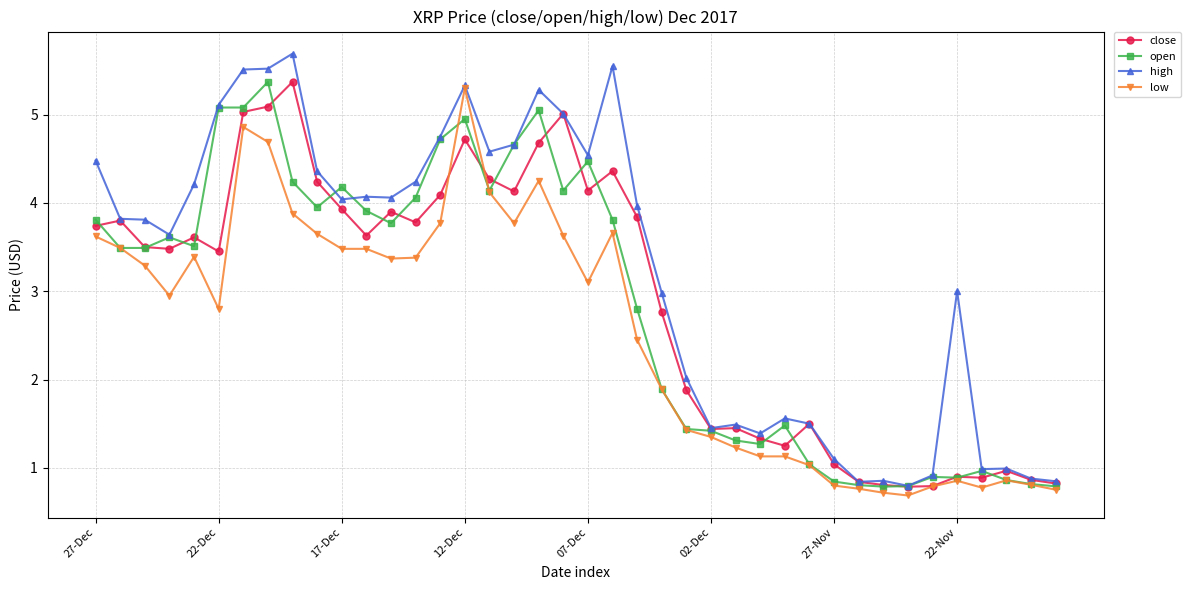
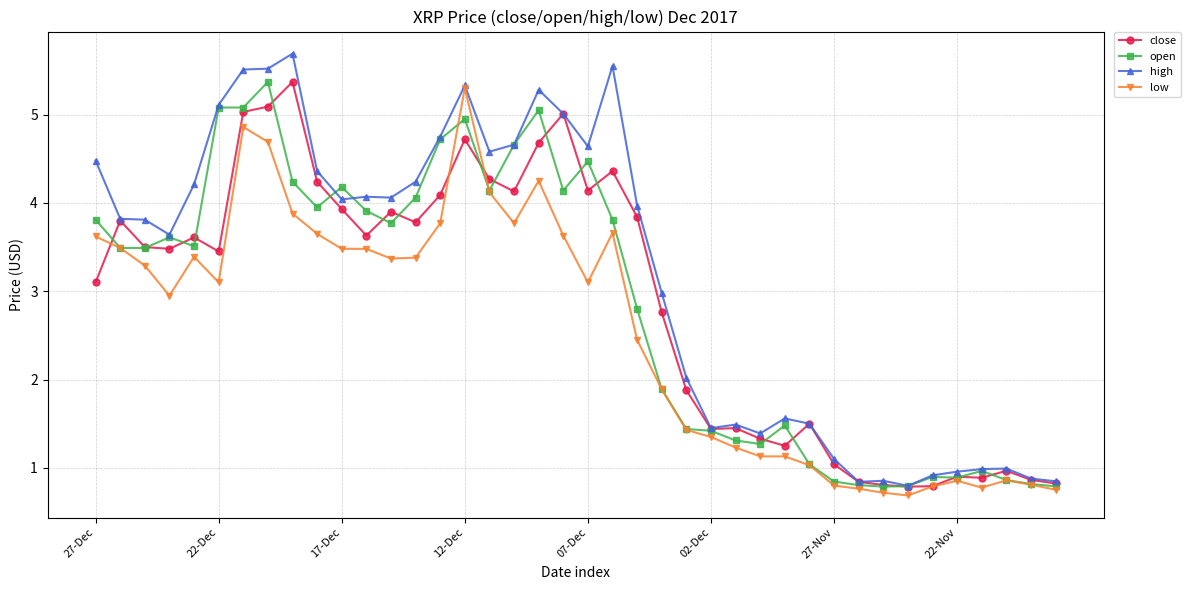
close, 27-Dec: 3.7 -> 3.1
low, 22-Dec: 2.8 -> 3.1
high, 07-Dec: 4.5 -> 4.6
high, 22-Nov: 3.0 -> 1.0
